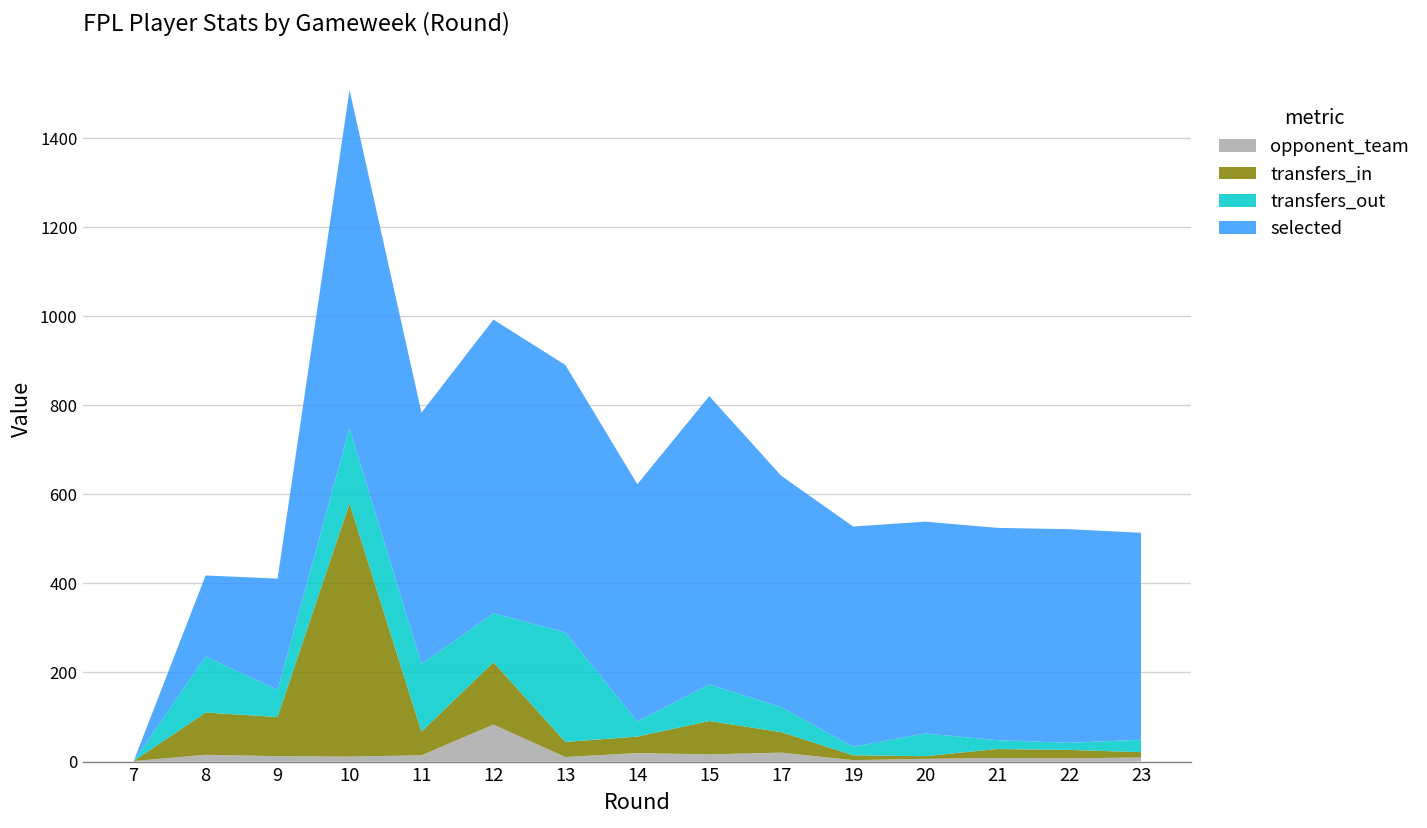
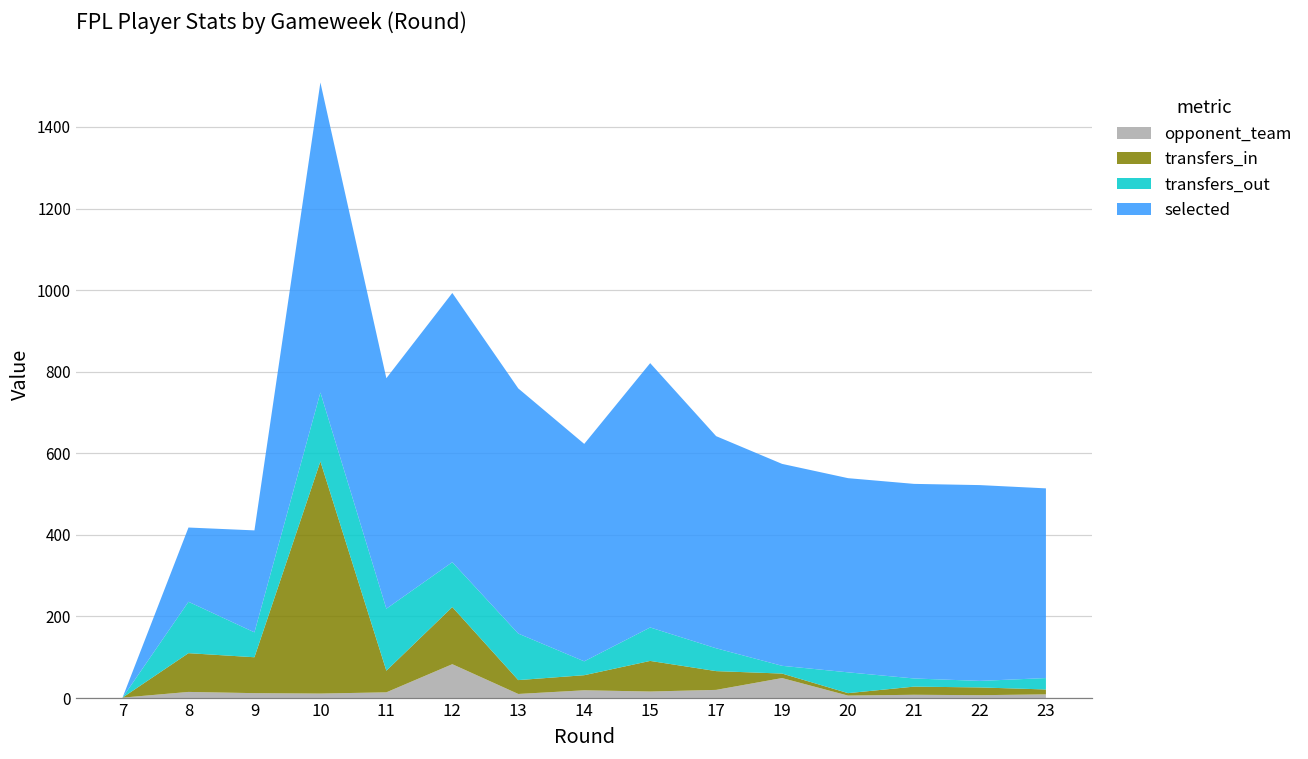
transfers_out, 13: 250 -> 110
opponent_team, 19: 0 -> 50
